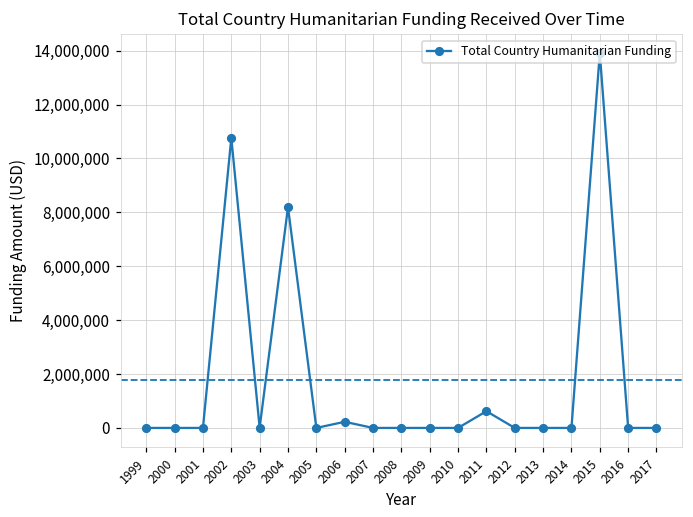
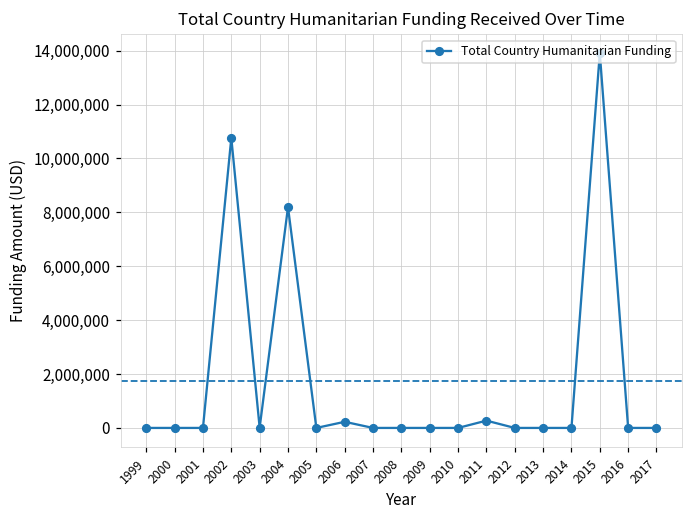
2011: 600,000 -> 300,000
